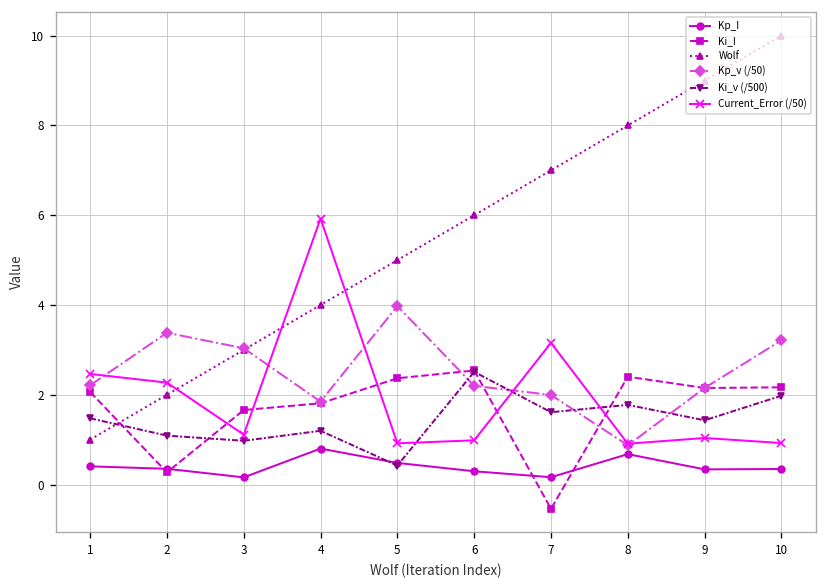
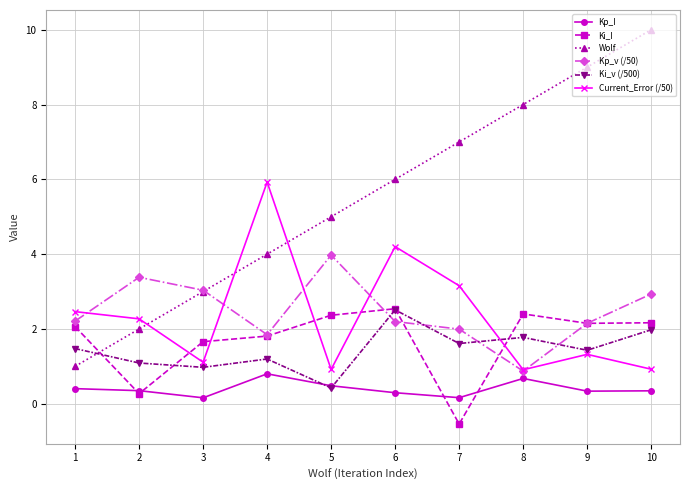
Current_Error (/50), 6: 1.0 -> 4.2
Current_Error (/50), 9: 1.0 -> 1.3
Kp_v (/50), 10: 3.2 -> 2.9
